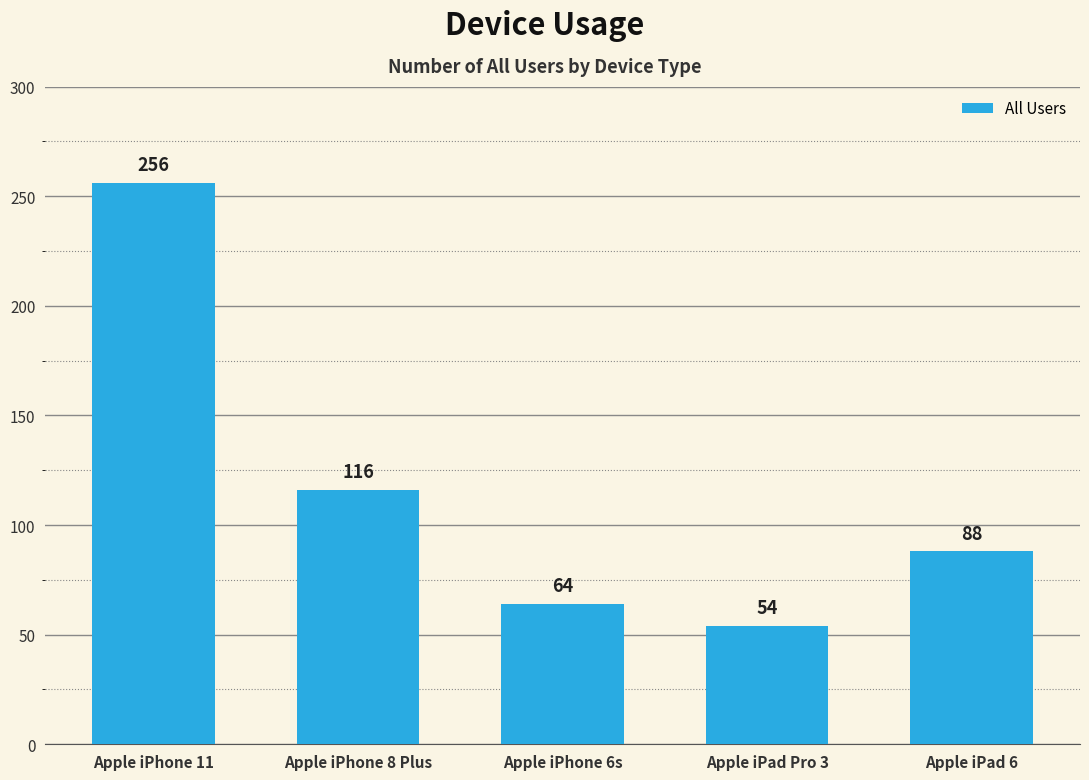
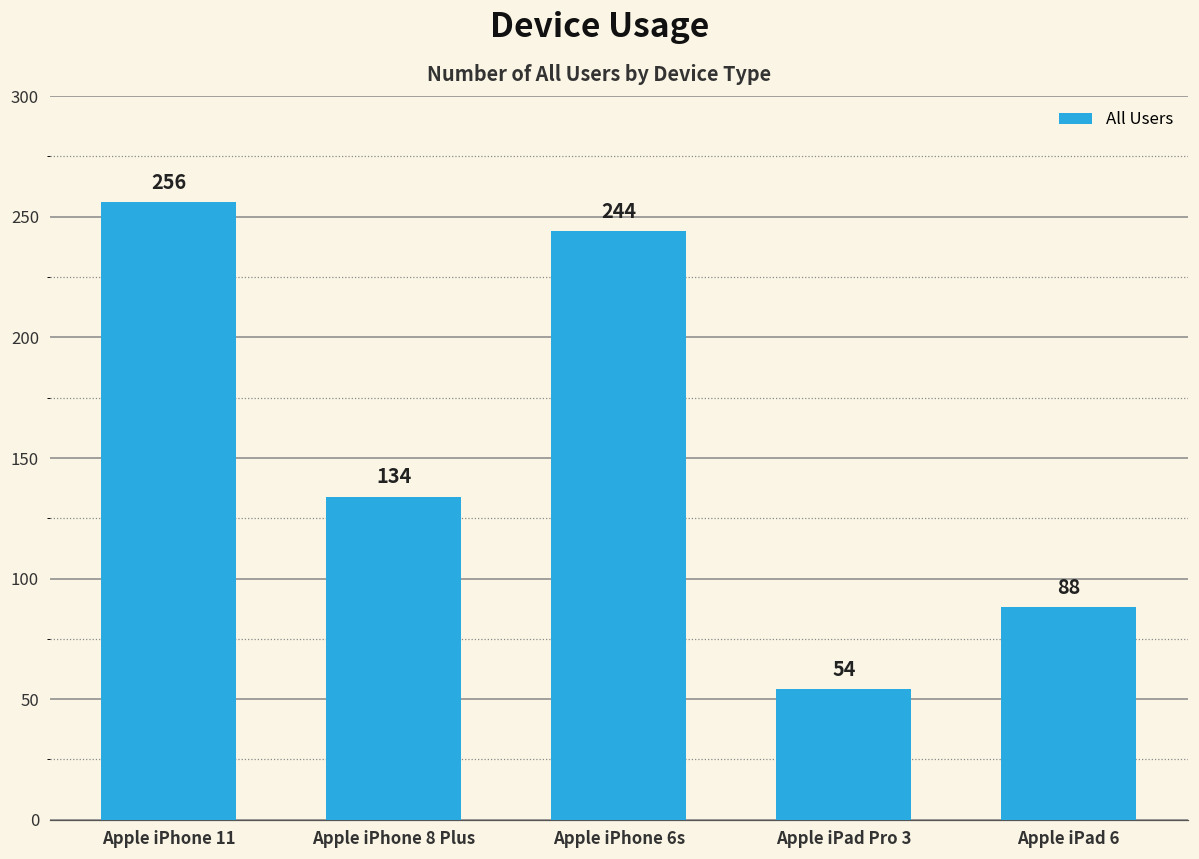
Apple iPhone 8 Plus: 116 -> 134
Apple iPhone 6s: 64 -> 244
